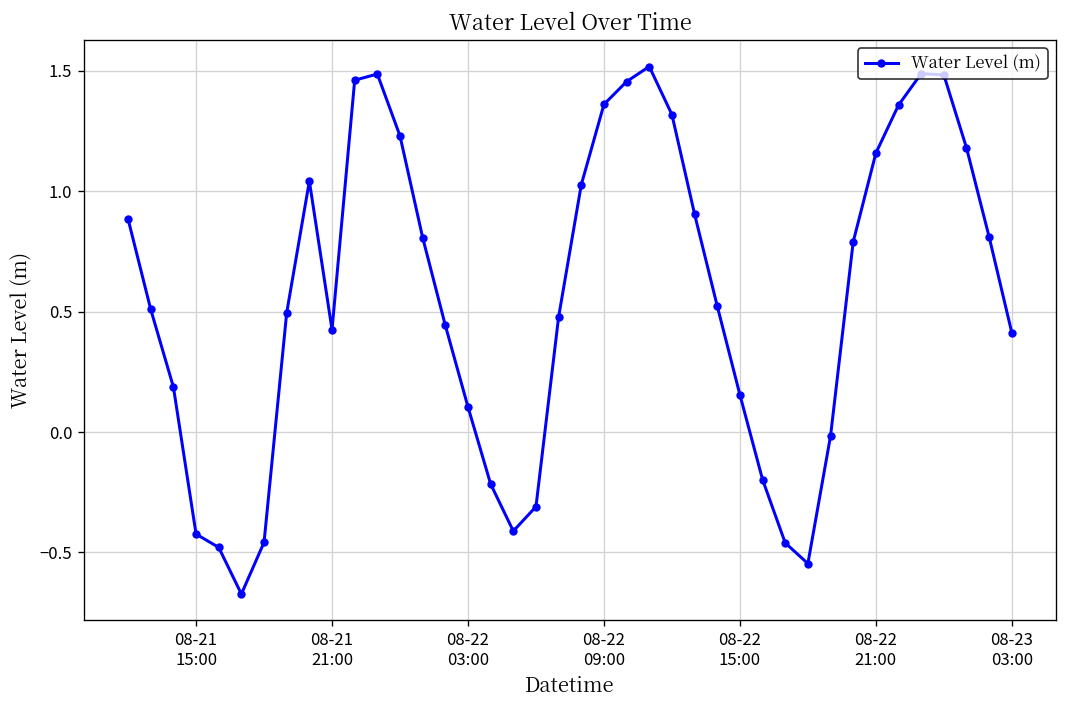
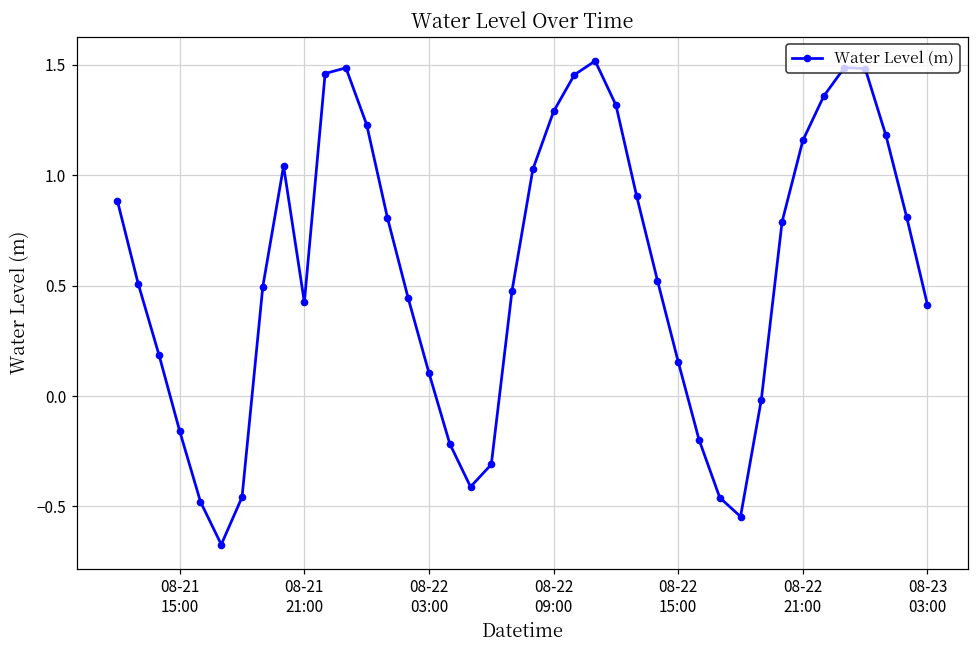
08-21 15:00: -0.42 -> -0.16
08-22 09:00: 1.36 -> 1.29
